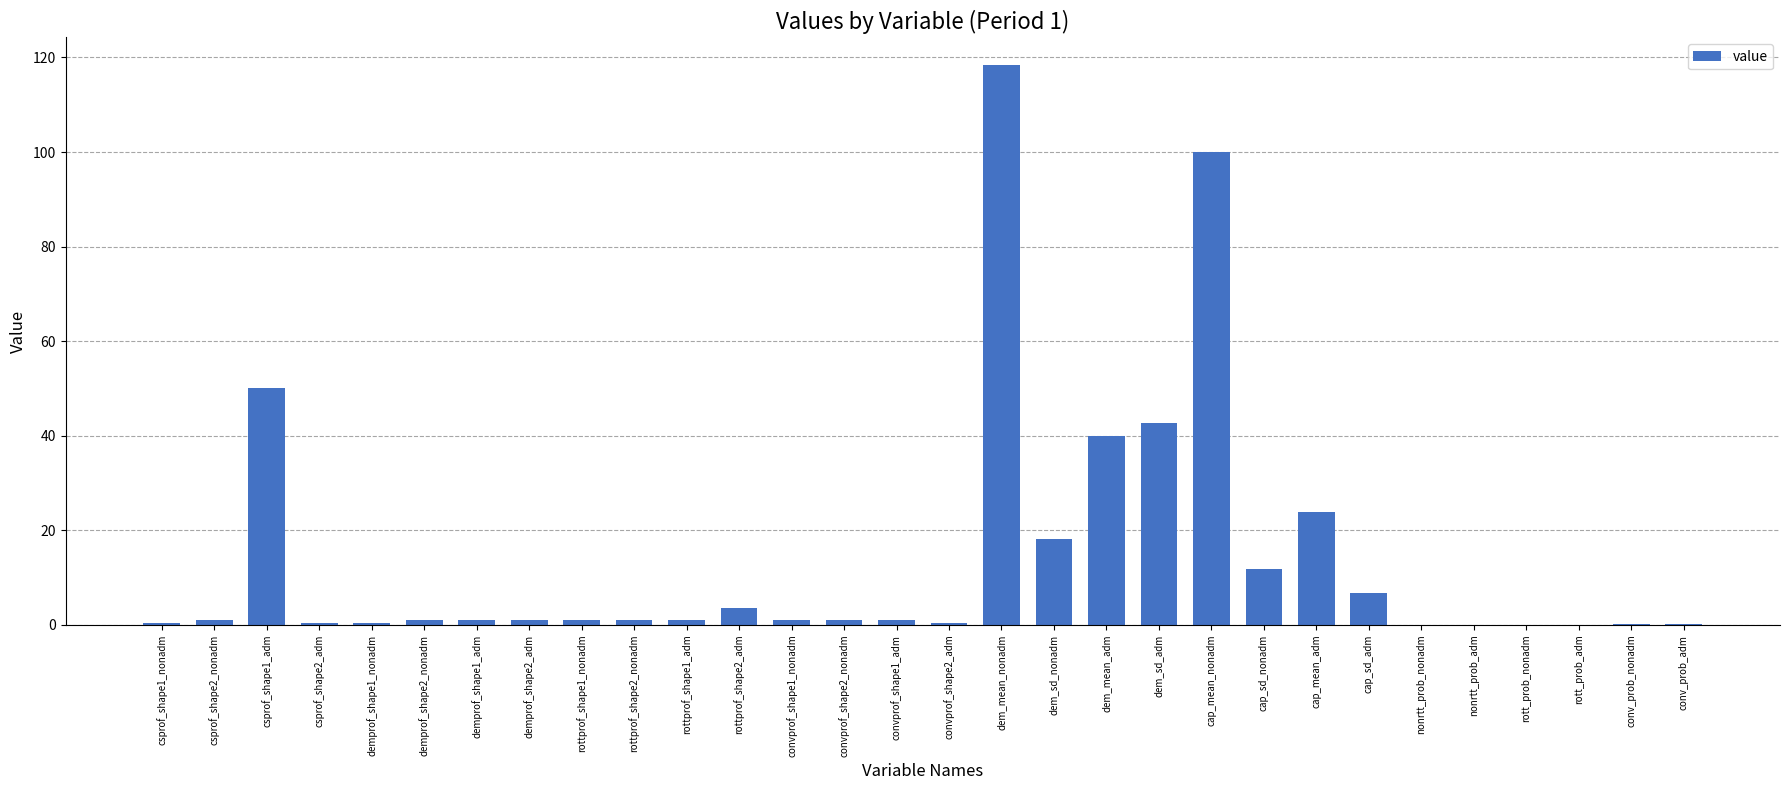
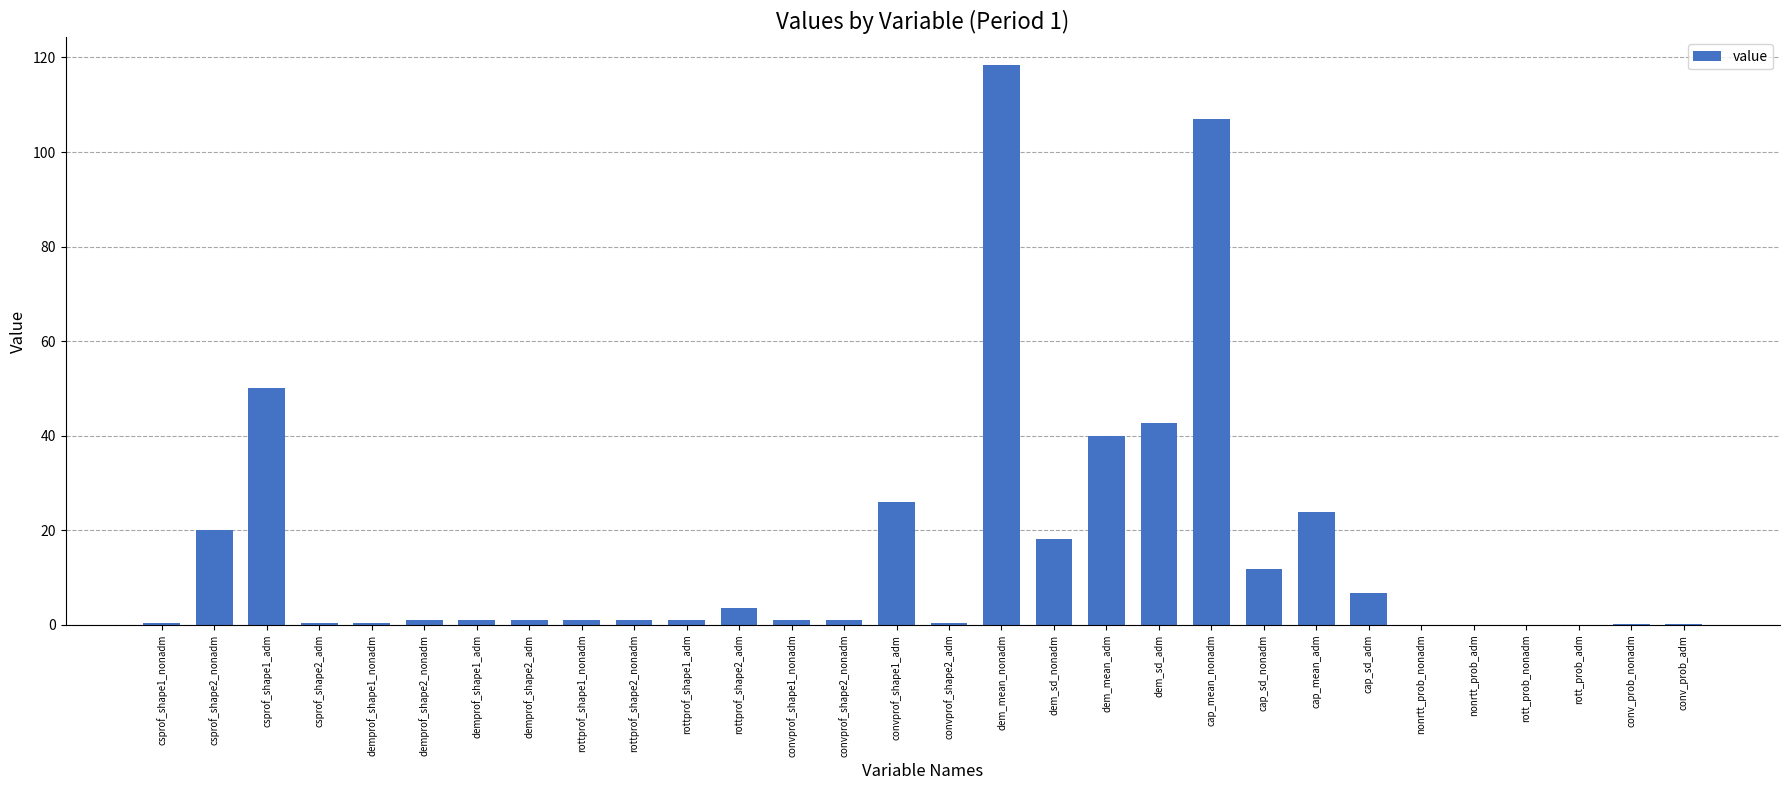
csprof_shape2_nonadm: 1 -> 20
convprof_shape1_adm: 1 -> 26
cap_mean_nonadm: 100 -> 107
